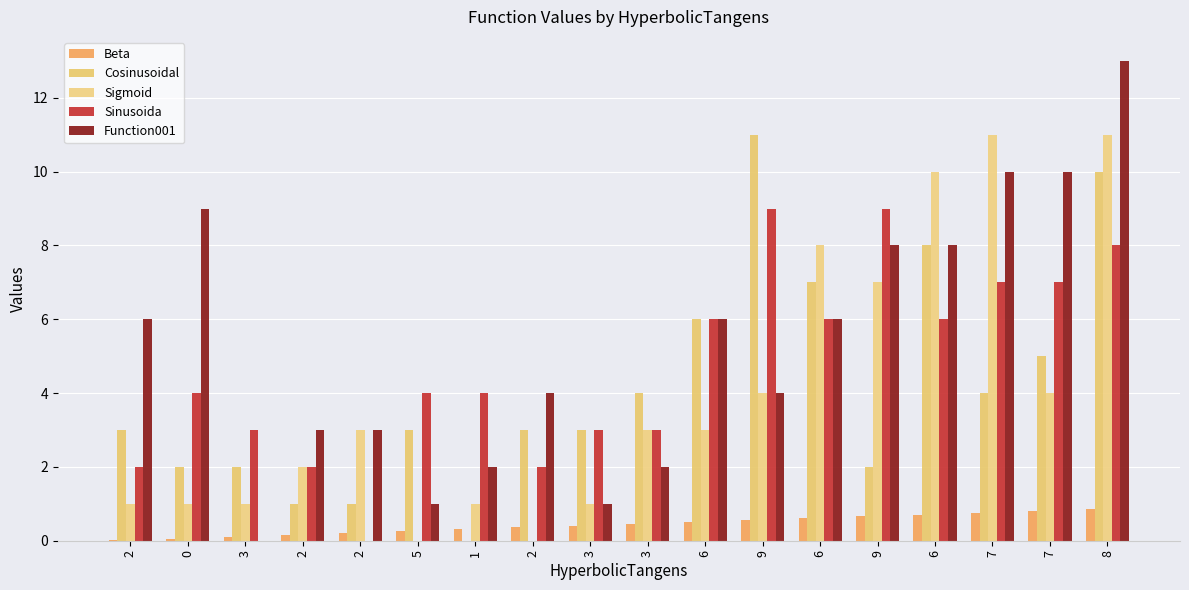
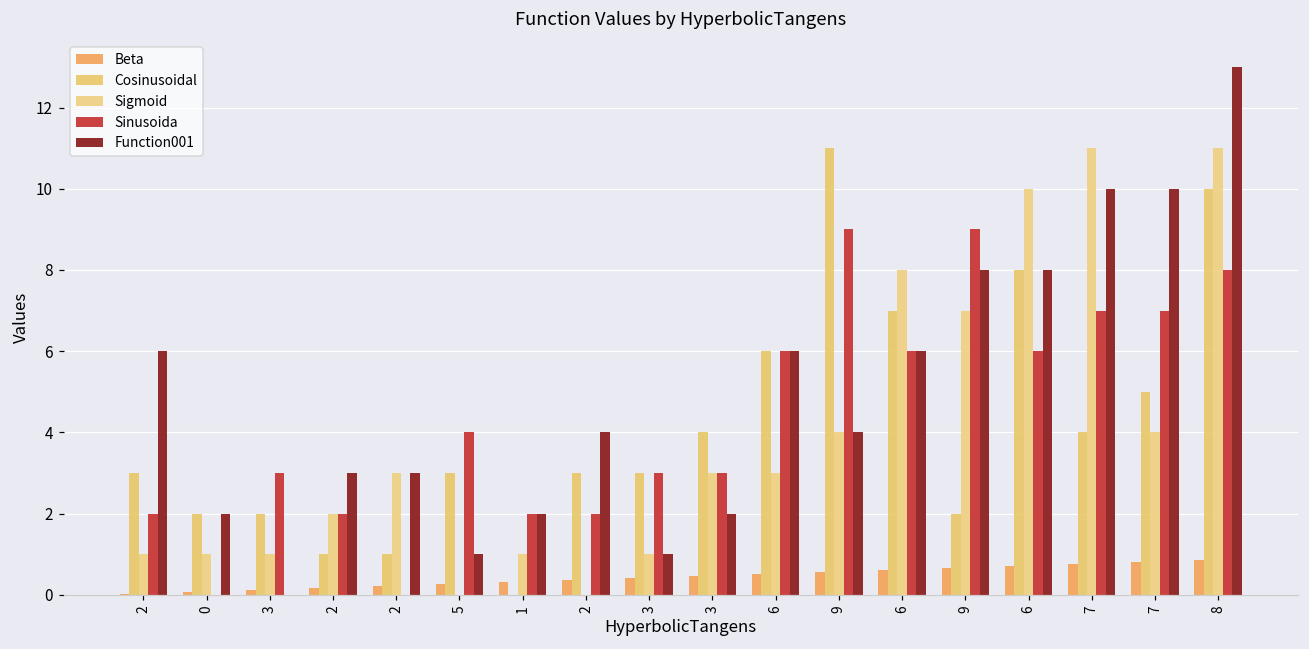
Sinusoida, 0: 4 -> 0
Function001, 0: 9 -> 2
Sinusoida, 1: 4 -> 2
